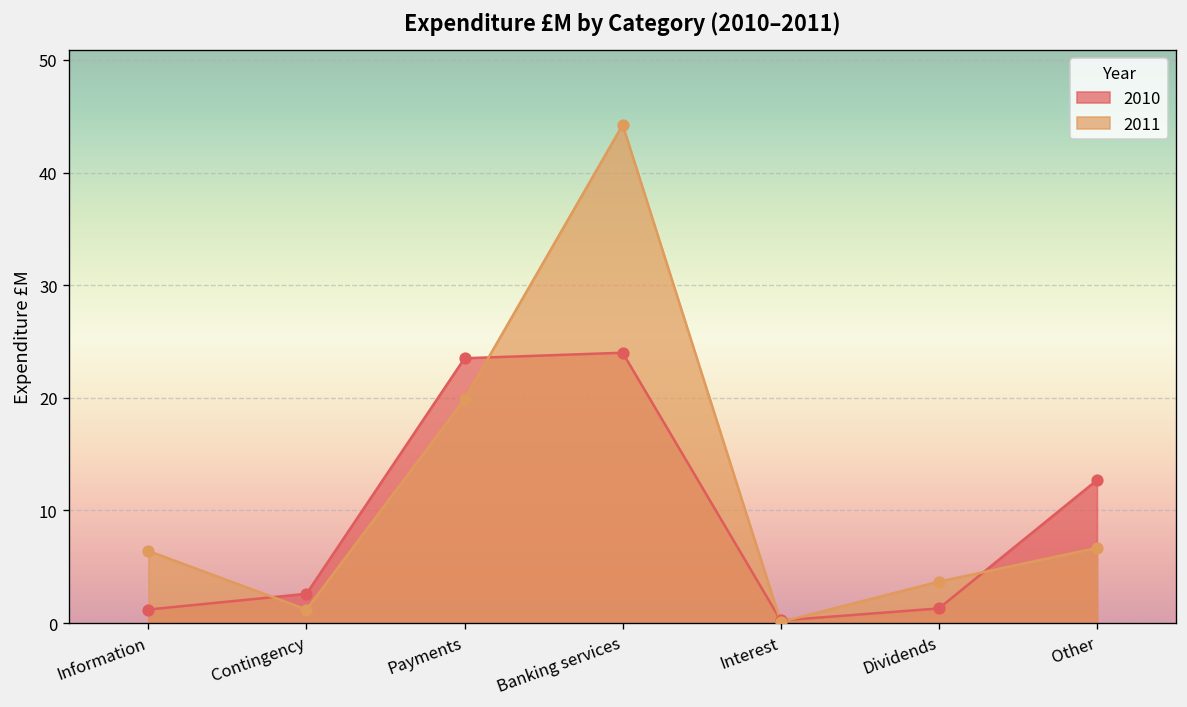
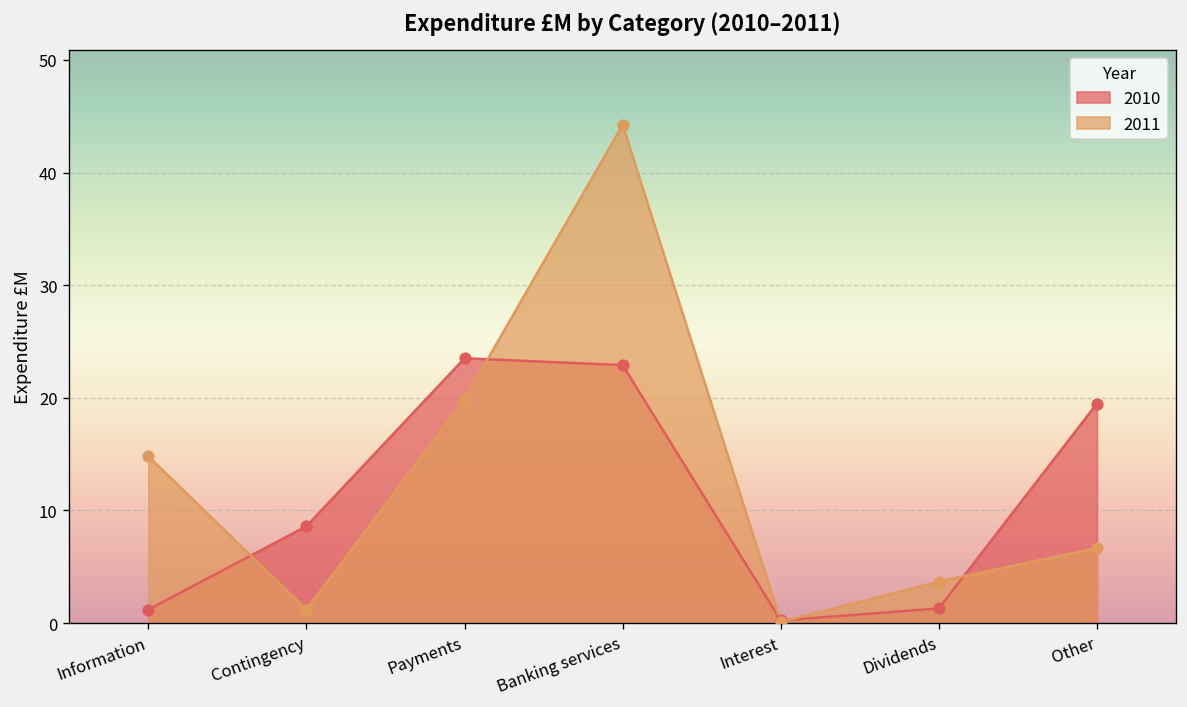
2011, Information: 6 -> 15
2010, Contingency: 3 -> 9
2010, Banking services: 24 -> 23
2010, Other: 13 -> 19
